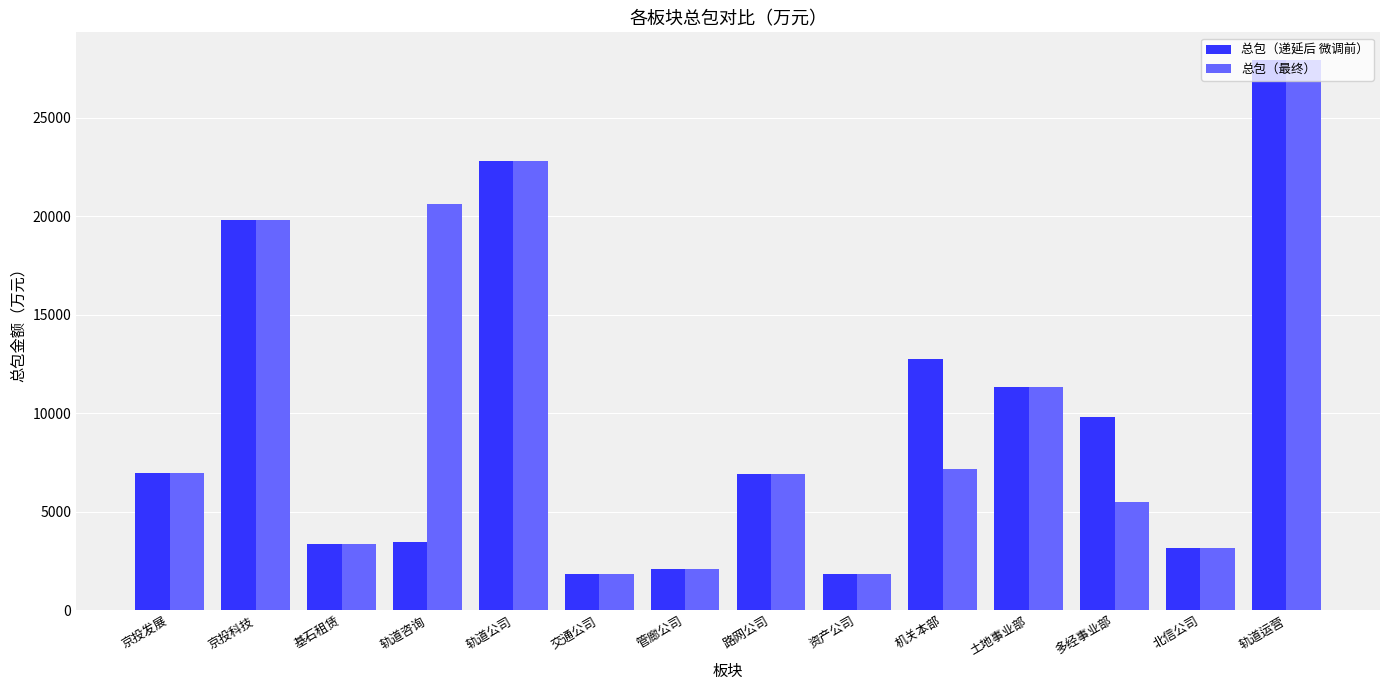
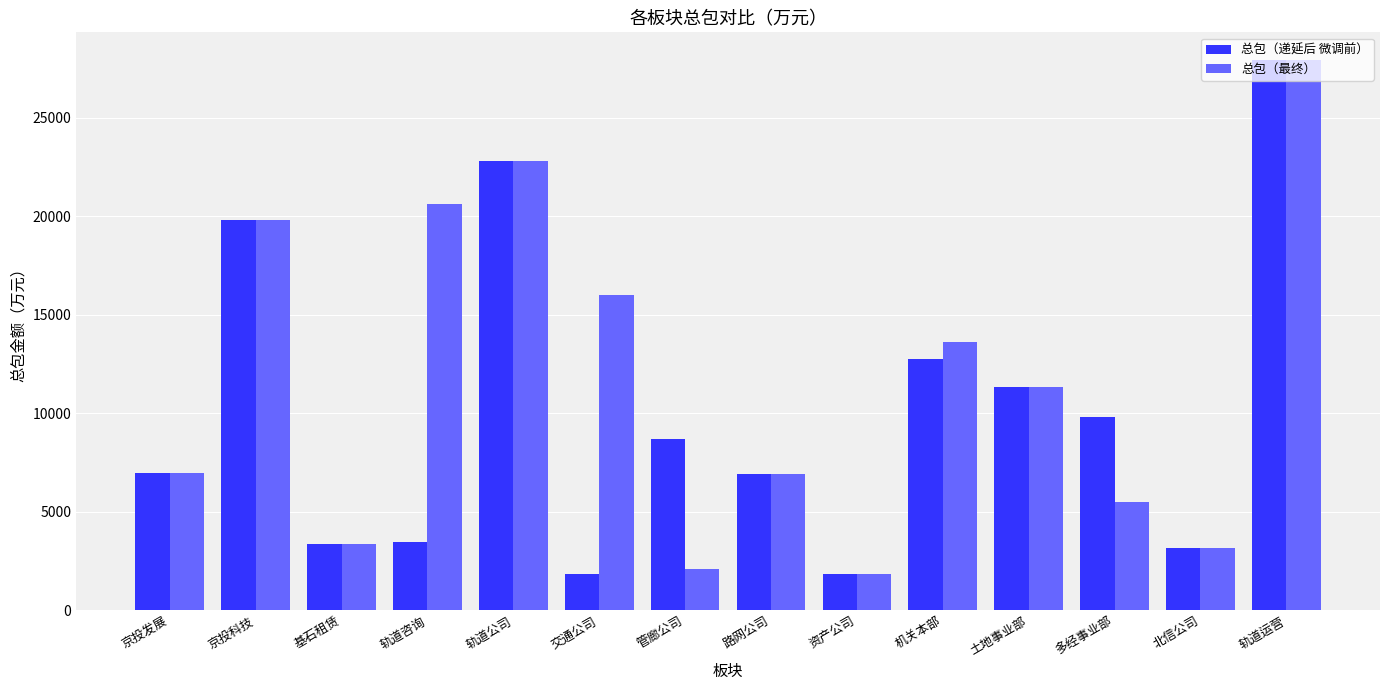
总包（最终）, 交通公司: 1800 -> 16000
总包（递延后 微调前）, 管廊公司: 2100 -> 8700
总包（最终）, 机关本部: 7200 -> 13600
